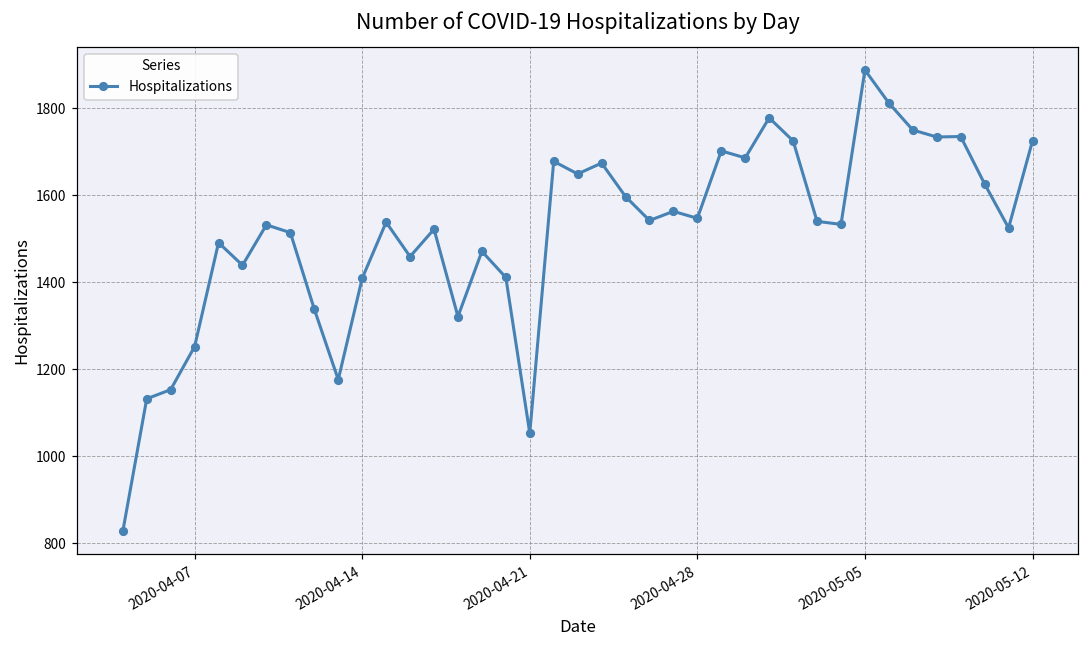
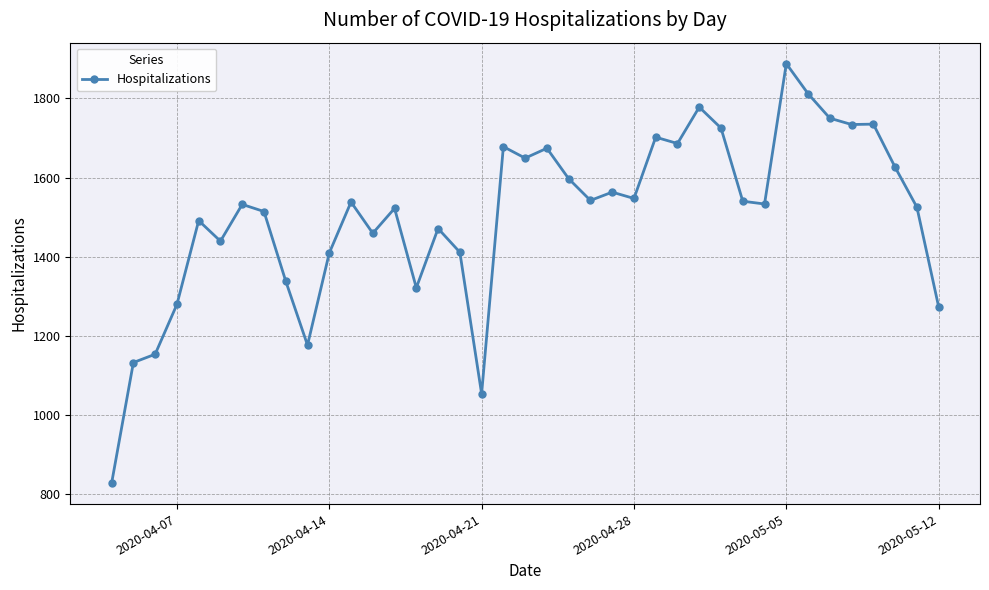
2020-04-07: 1250 -> 1280
2020-05-12: 1730 -> 1270
